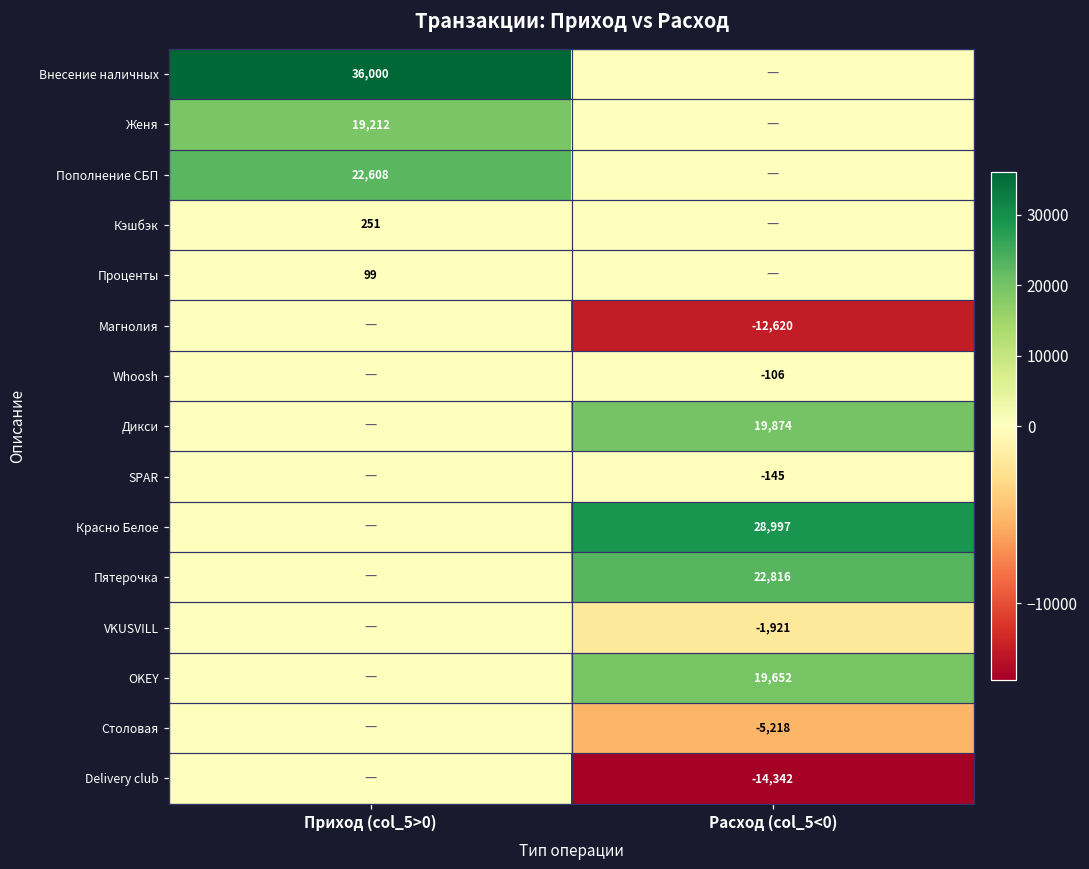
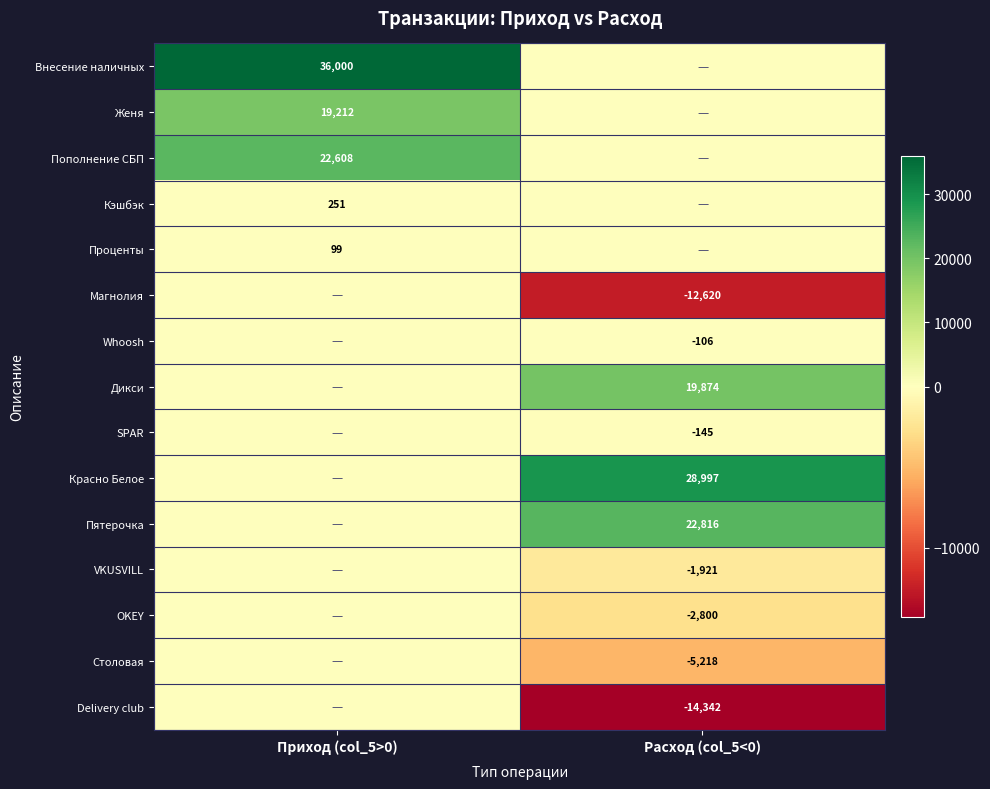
OKEY, Расход (col_5<0): 19,652 -> -2,800
